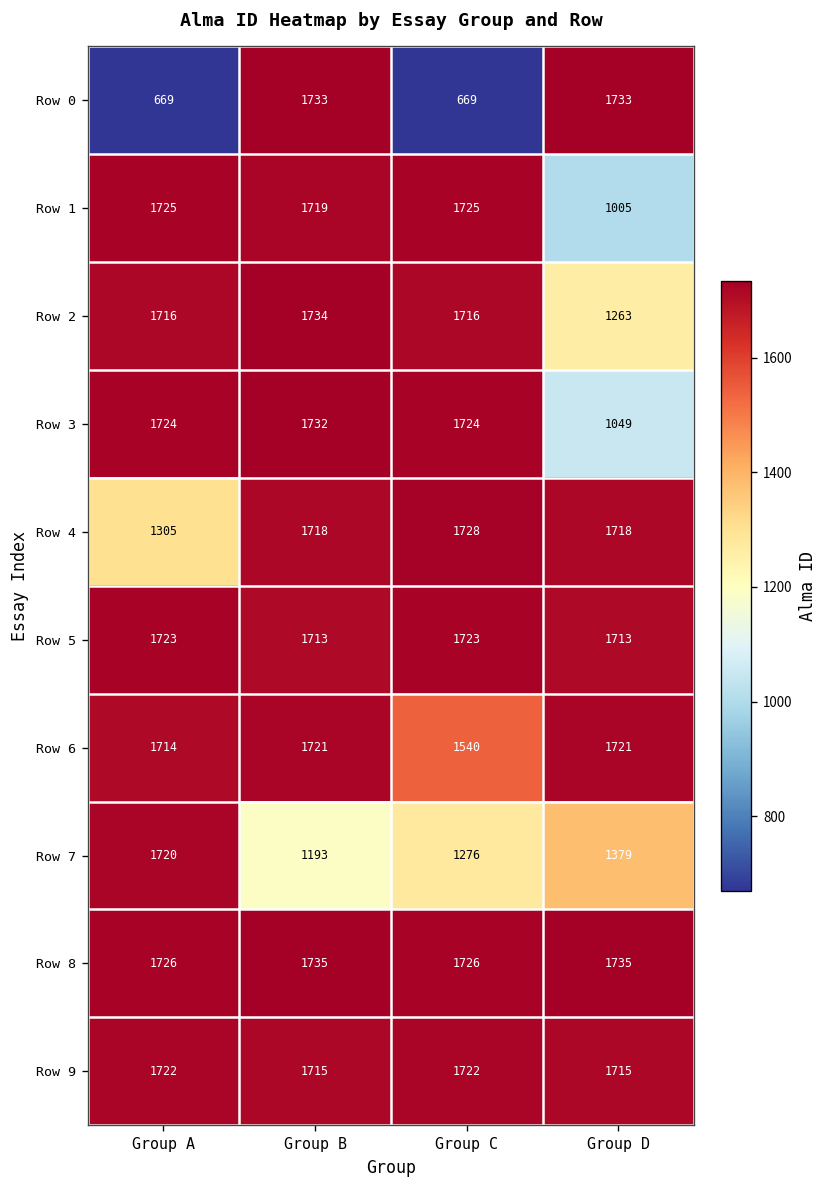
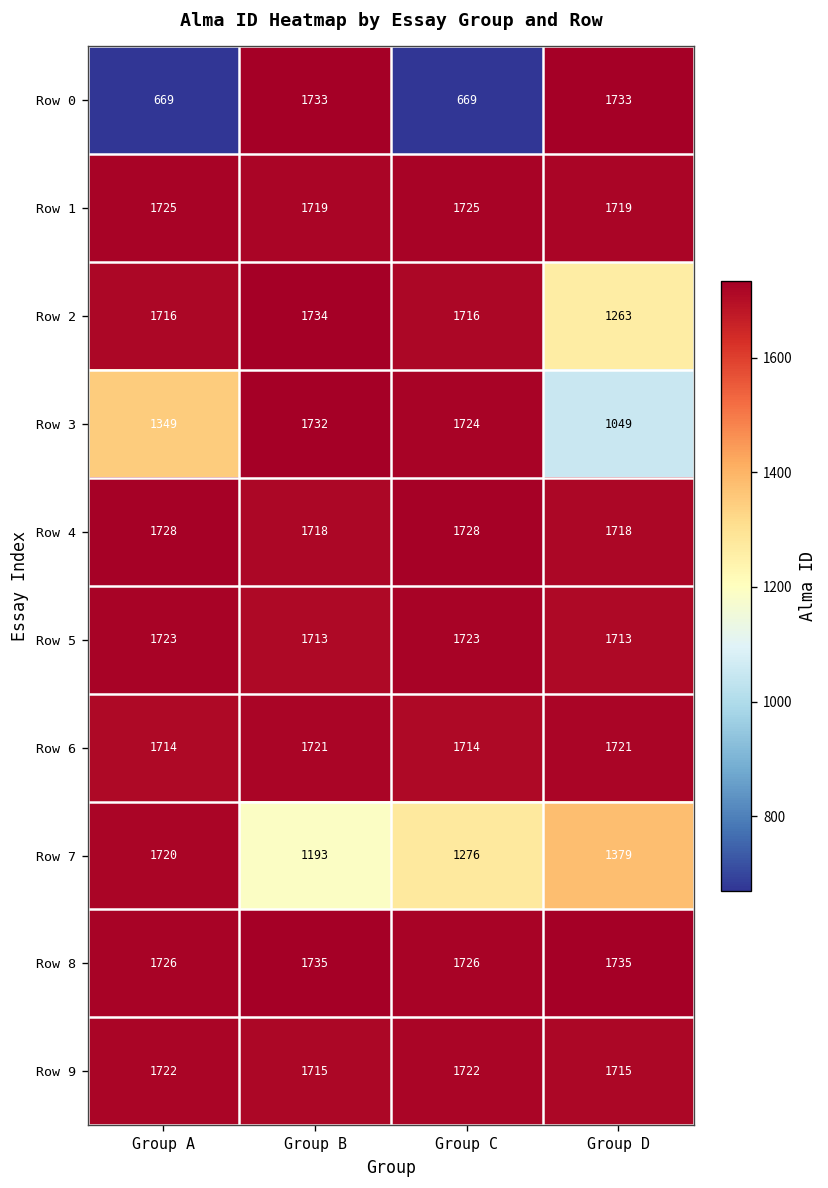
Row 1, Group D: 1005 -> 1719
Row 3, Group A: 1724 -> 1349
Row 4, Group A: 1305 -> 1728
Row 6, Group C: 1540 -> 1714
